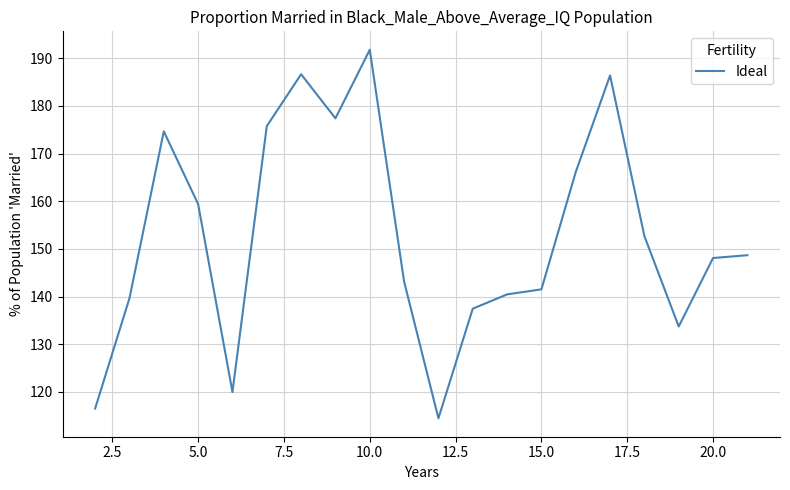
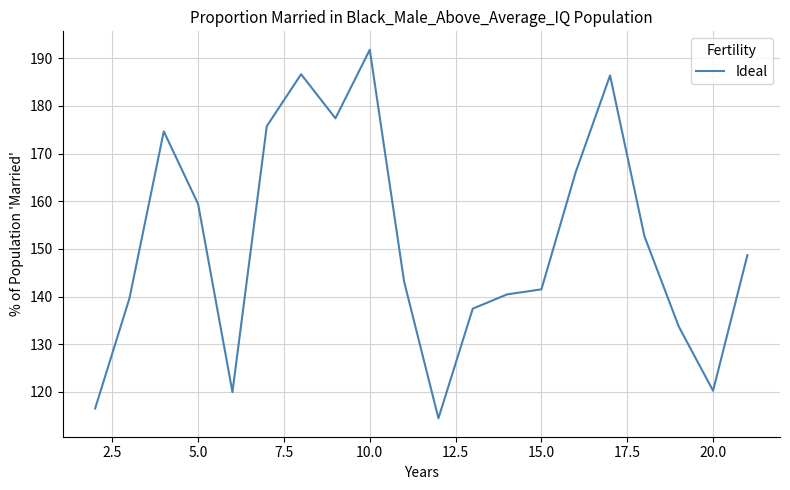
20.0: 148 -> 120
